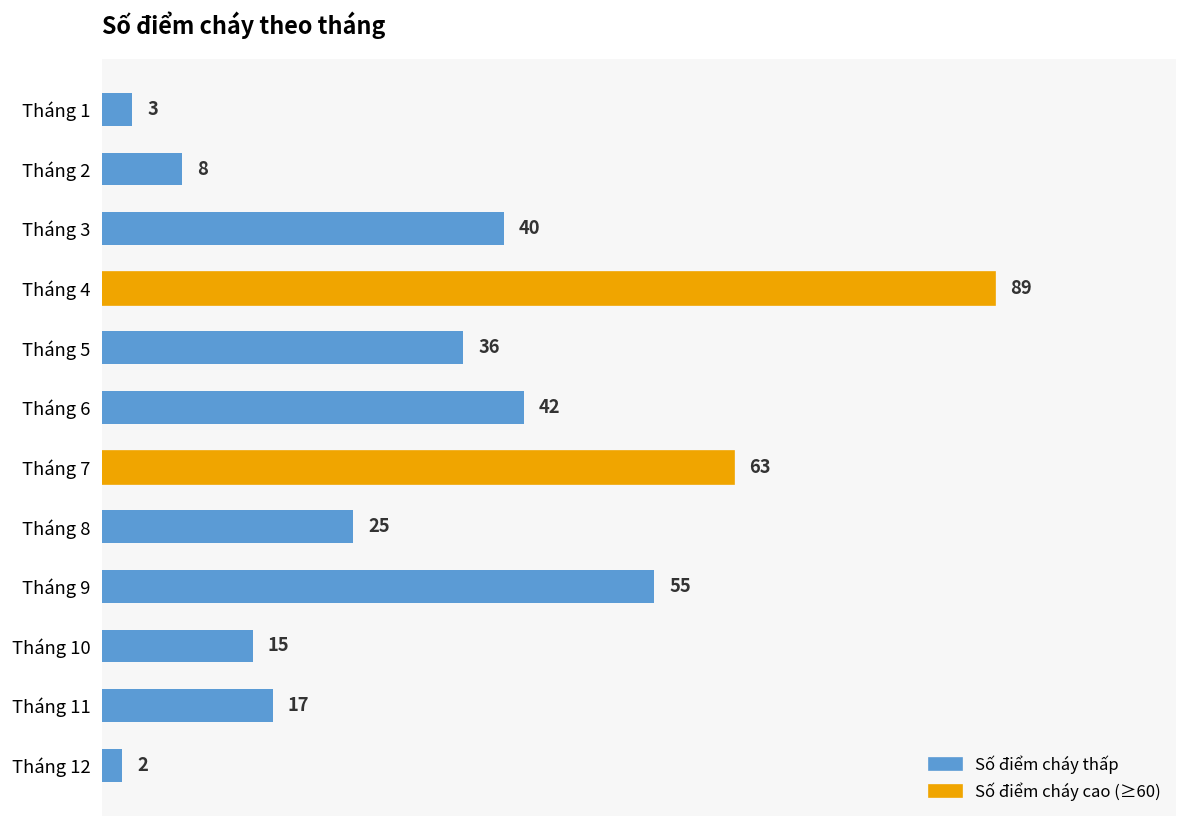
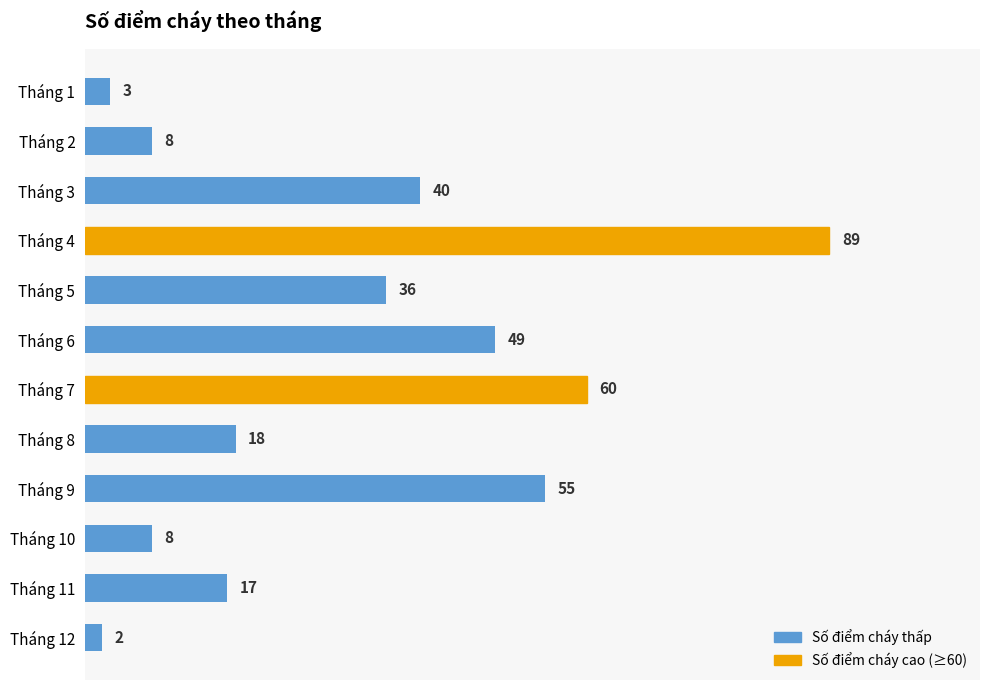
Tháng 6: 42 -> 49
Tháng 7: 63 -> 60
Tháng 8: 25 -> 18
Tháng 10: 15 -> 8
